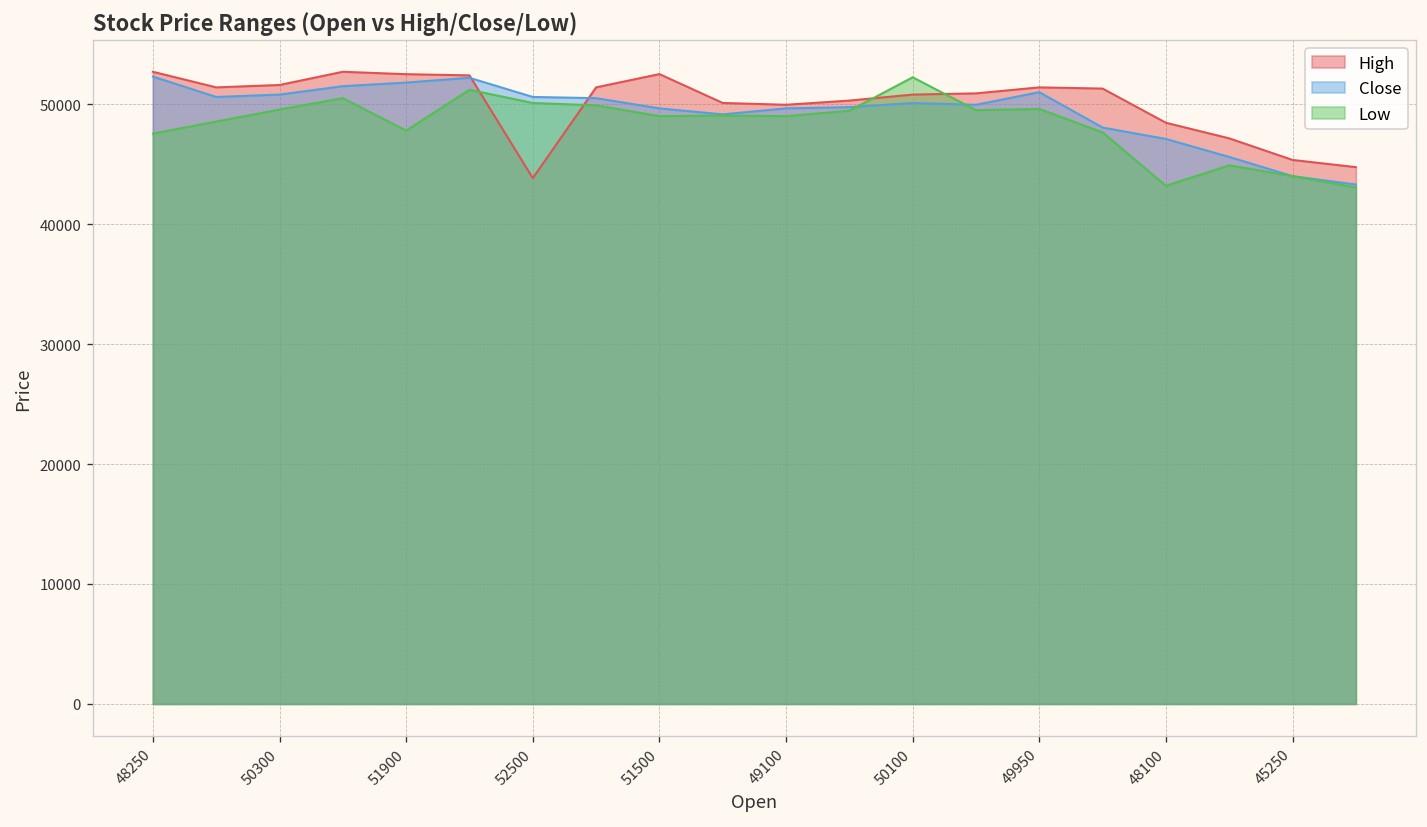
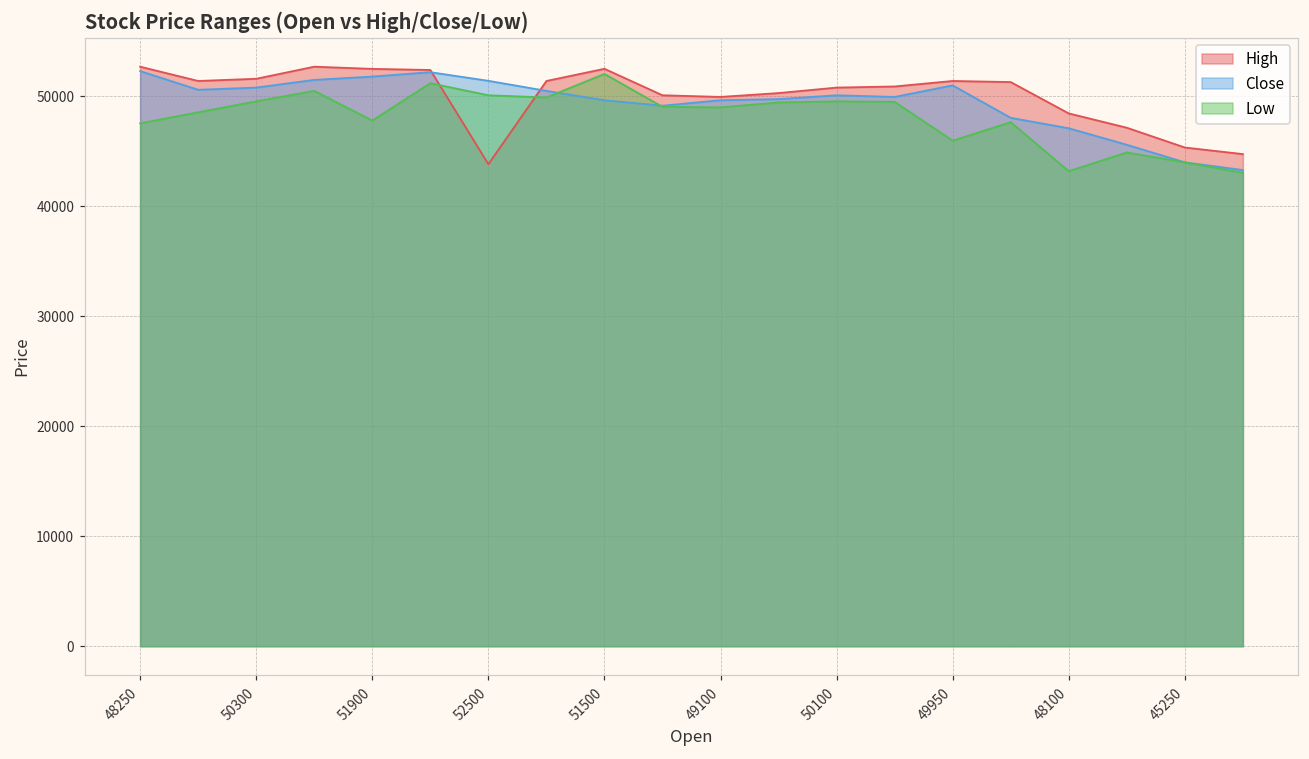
Close, 52500: 50600 -> 51400
Low, 51500: 49000 -> 52000
Low, 50100: 52000 -> 50000
Low, 49950: 50000 -> 46000
